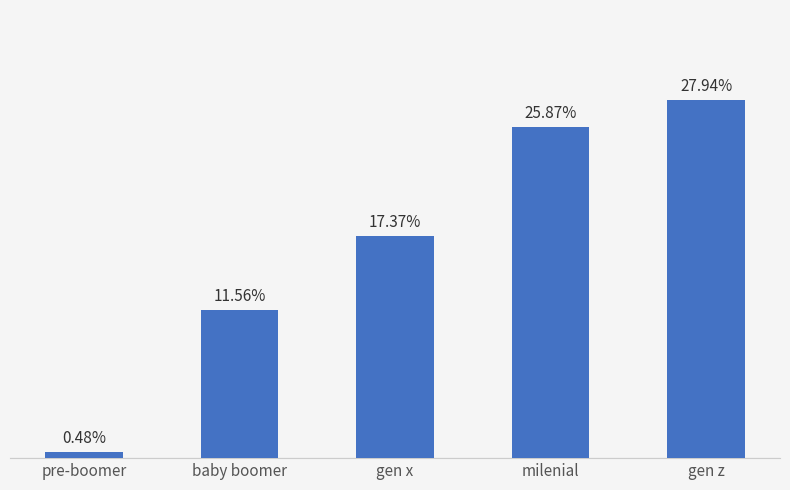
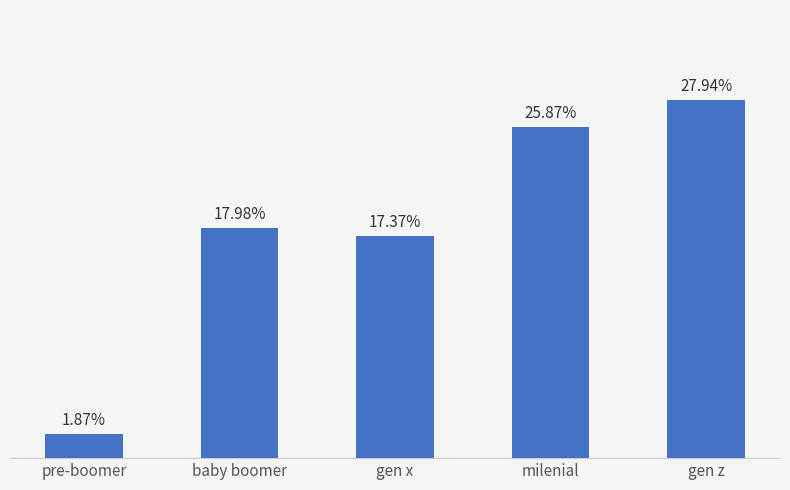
pre-boomer: 0.48% -> 1.87%
baby boomer: 11.56% -> 17.98%
